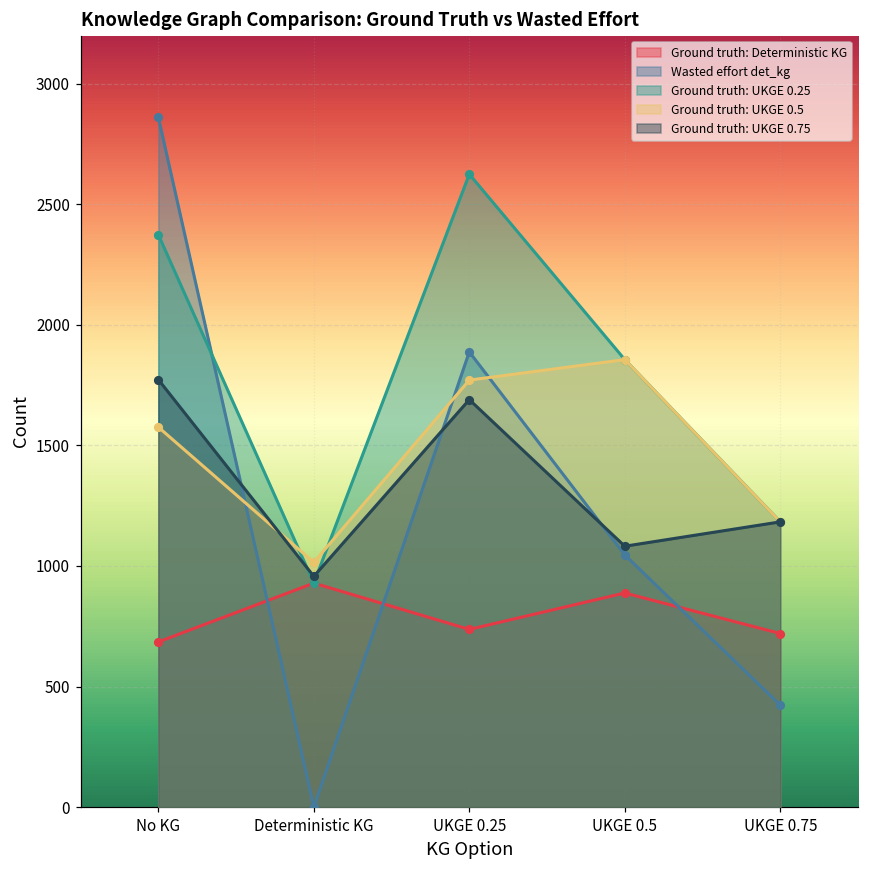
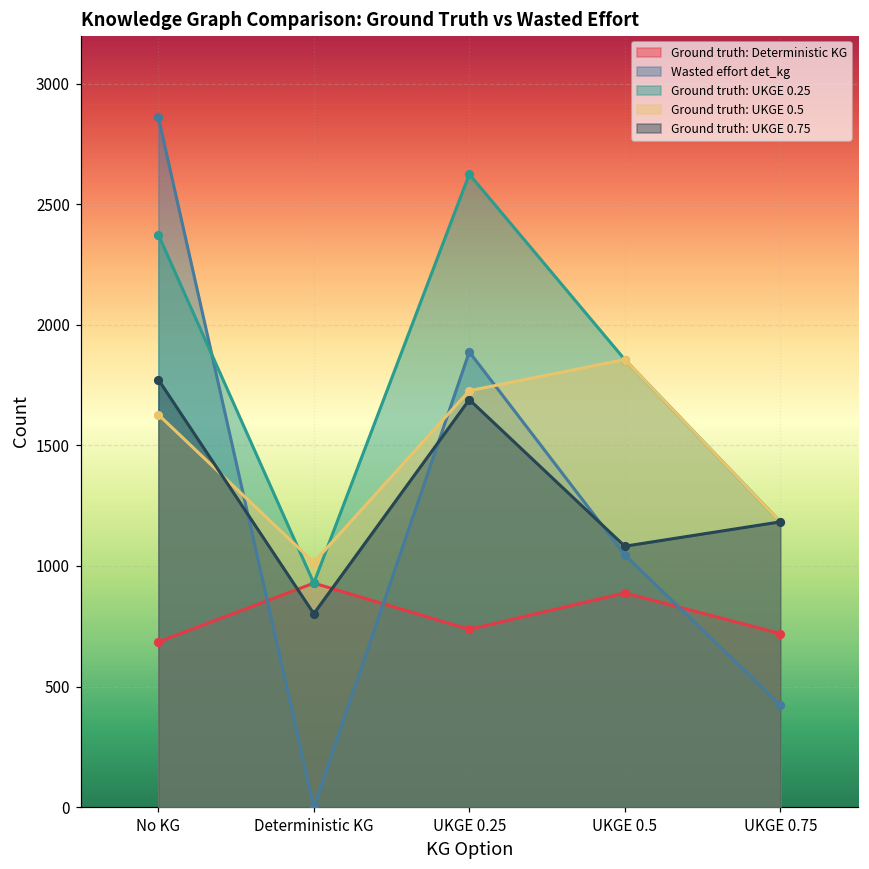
Ground truth: UKGE 0.5, No KG: 1580 -> 1630
Ground truth: UKGE 0.75, Deterministic KG: 960 -> 800
Ground truth: UKGE 0.5, UKGE 0.25: 1770 -> 1730
